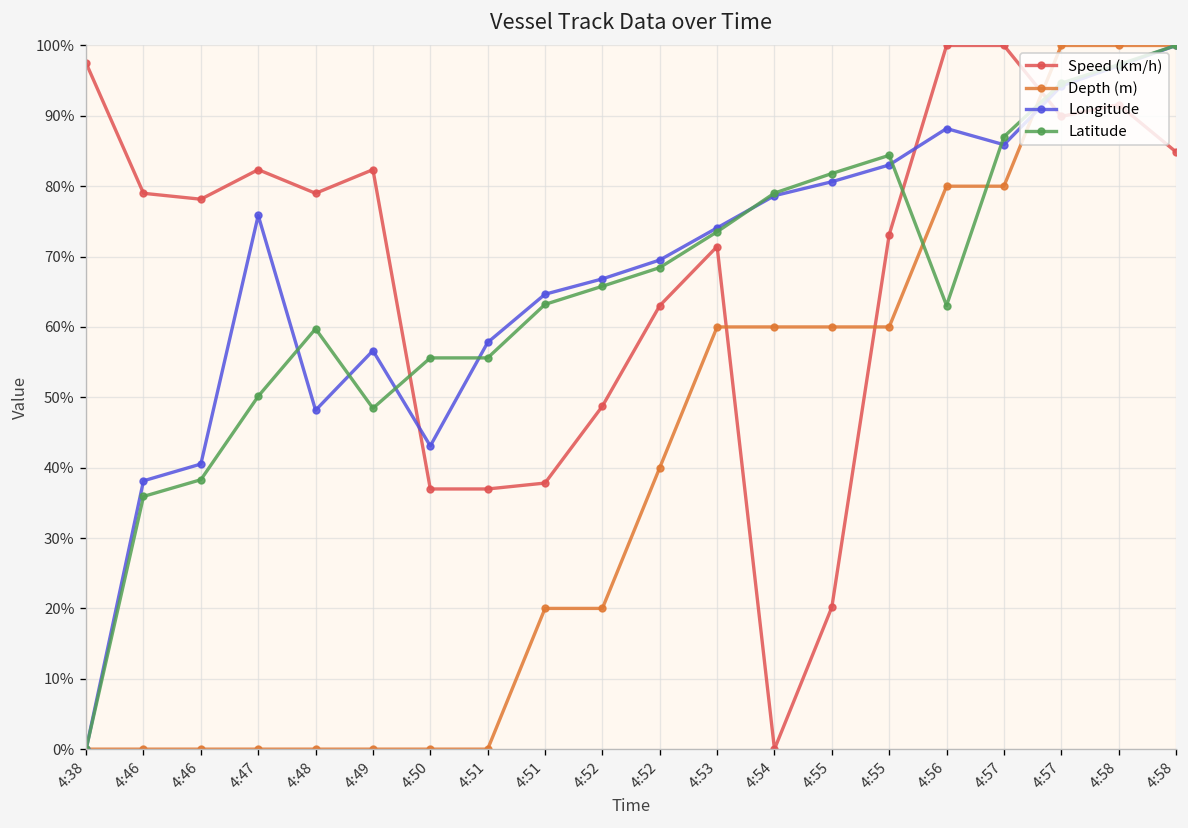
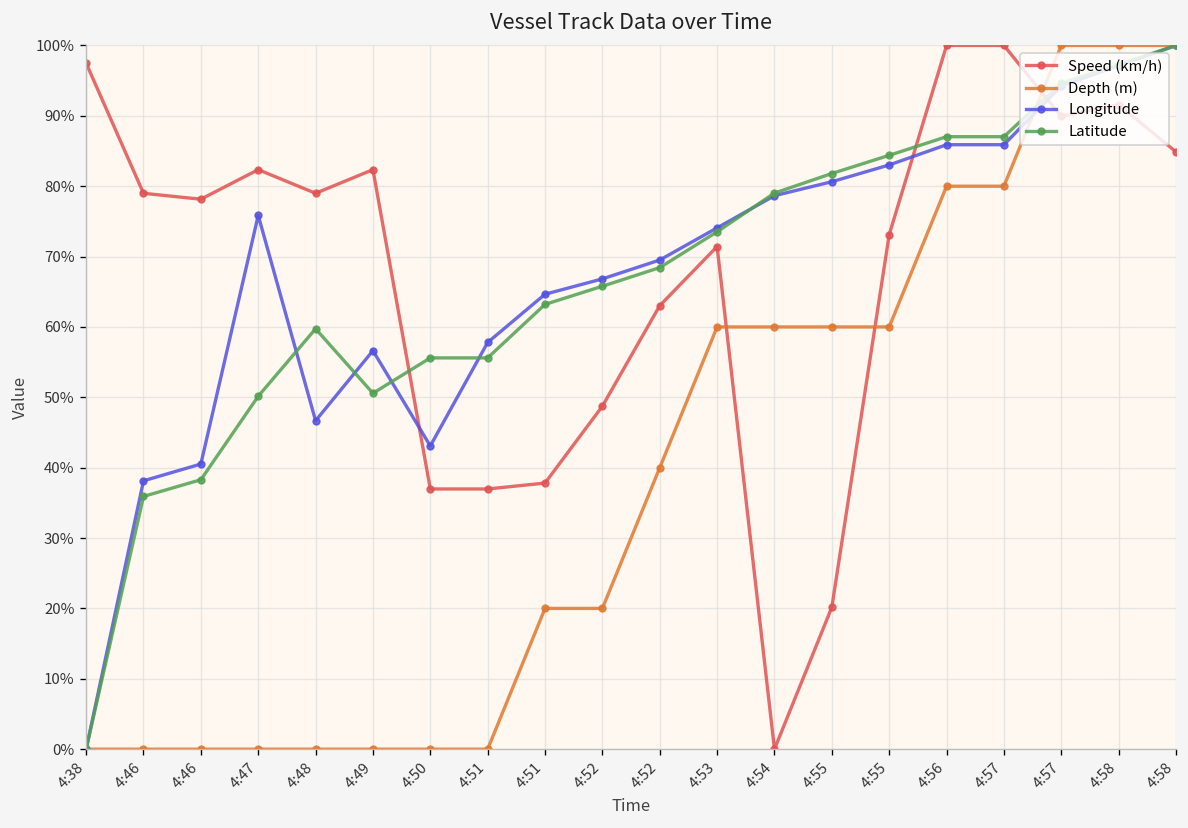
Longitude, 4:48: 48% -> 47%
Latitude, 4:49: 48% -> 51%
Longitude, 4:56: 88% -> 86%
Latitude, 4:56: 63% -> 87%
